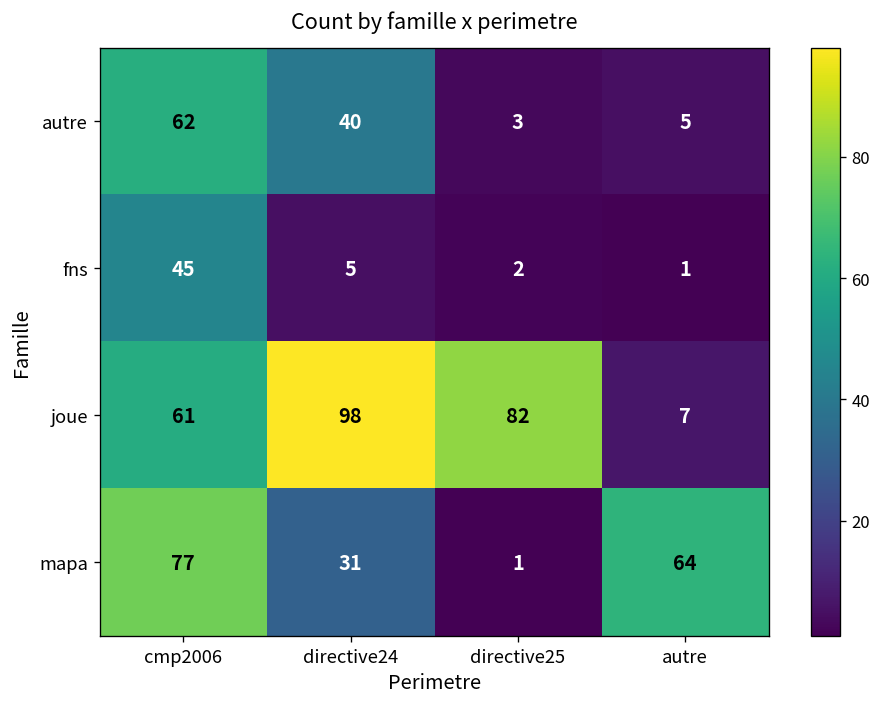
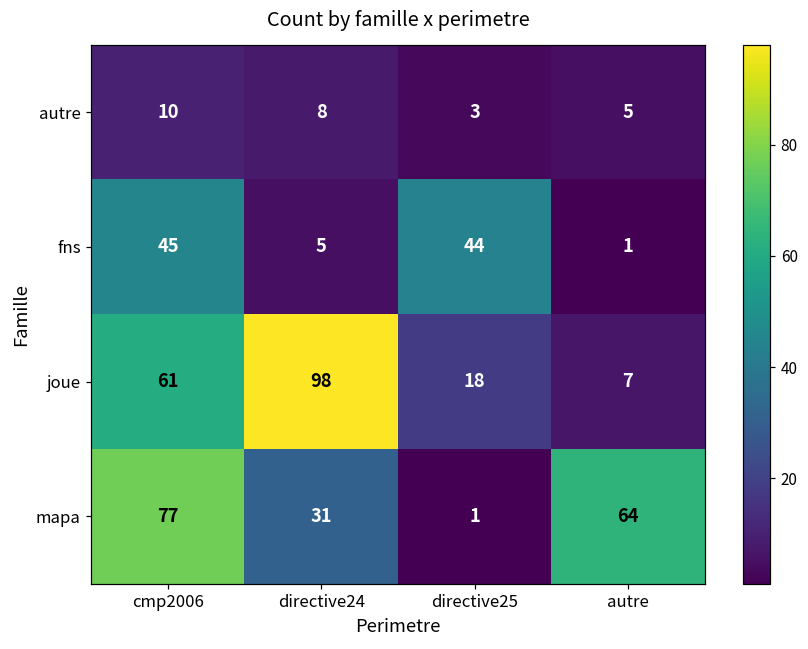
autre, cmp2006: 62 -> 10
autre, directive24: 40 -> 8
fns, directive25: 2 -> 44
joue, directive25: 82 -> 18
